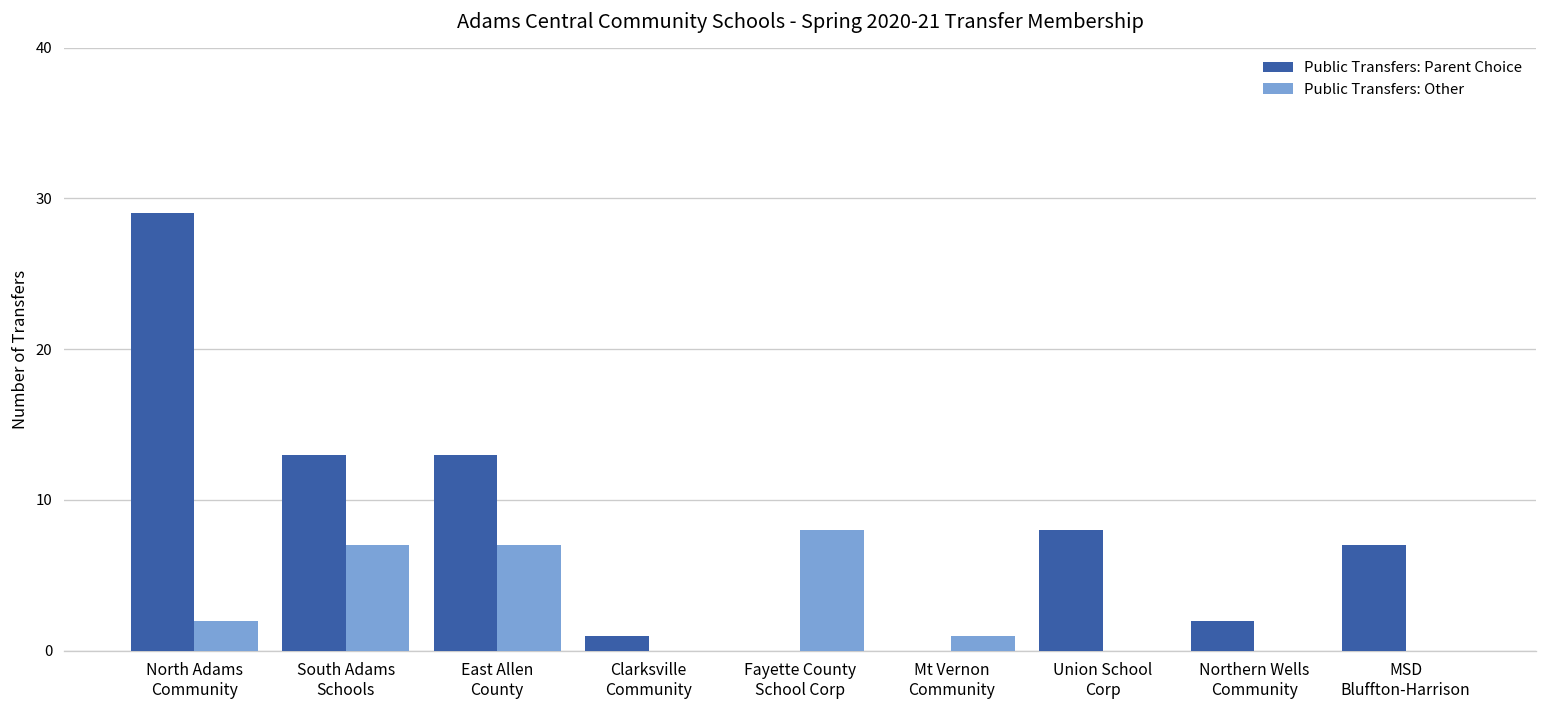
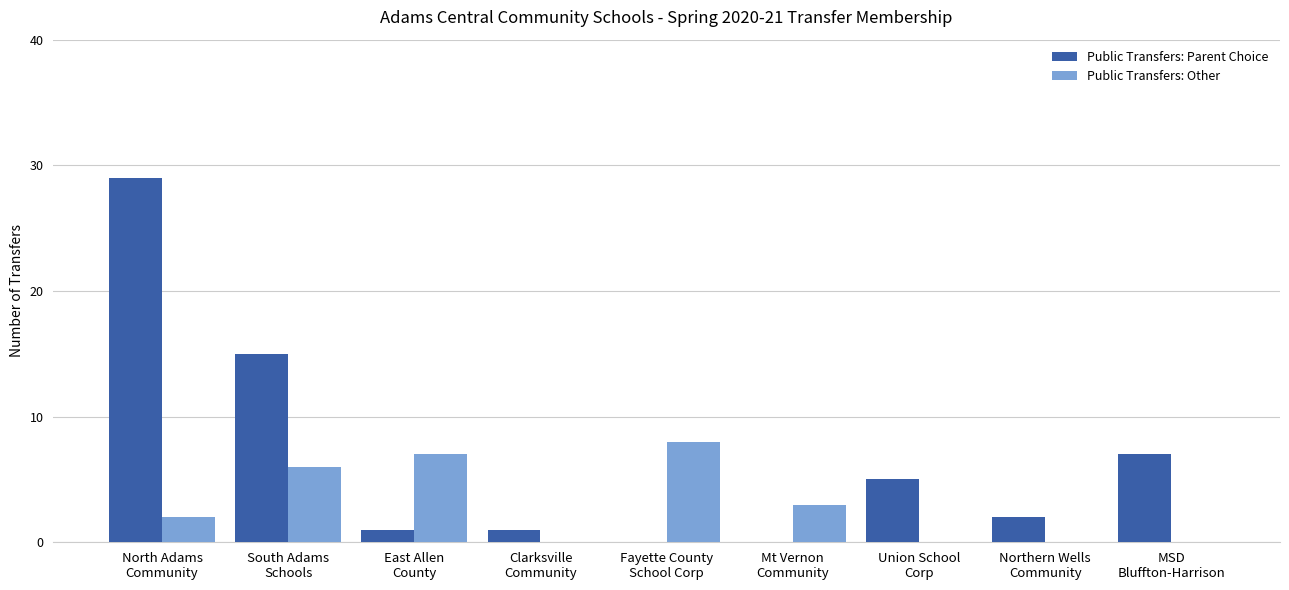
Public Transfers: Parent Choice, South Adams Schools: 13 -> 15
Public Transfers: Other, South Adams Schools: 7 -> 6
Public Transfers: Parent Choice, East Allen County: 13 -> 1
Public Transfers: Other, Mt Vernon Community: 1 -> 3
Public Transfers: Parent Choice, Union School Corp: 8 -> 5
